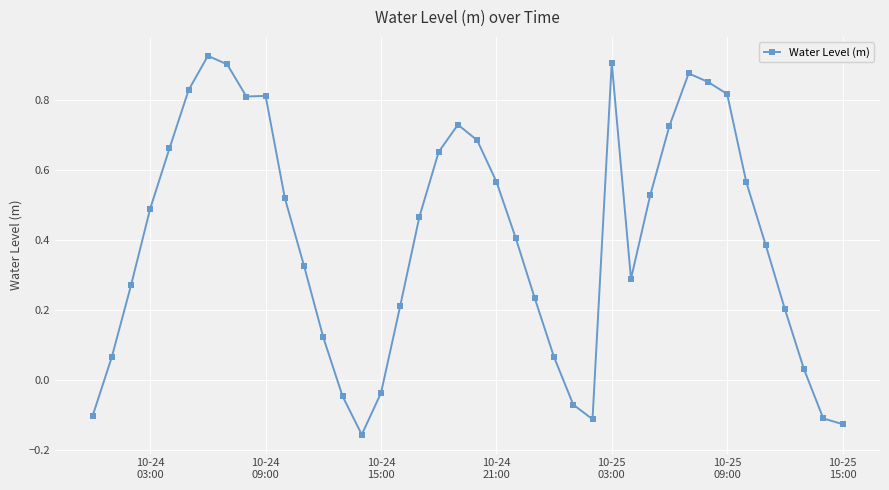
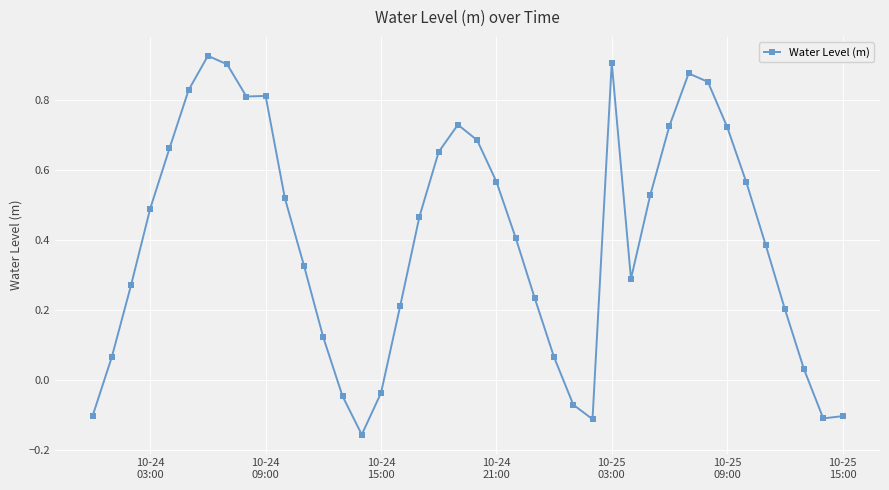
10-25 09:00: 0.82 -> 0.72
10-25 15:00: -0.13 -> -0.10
